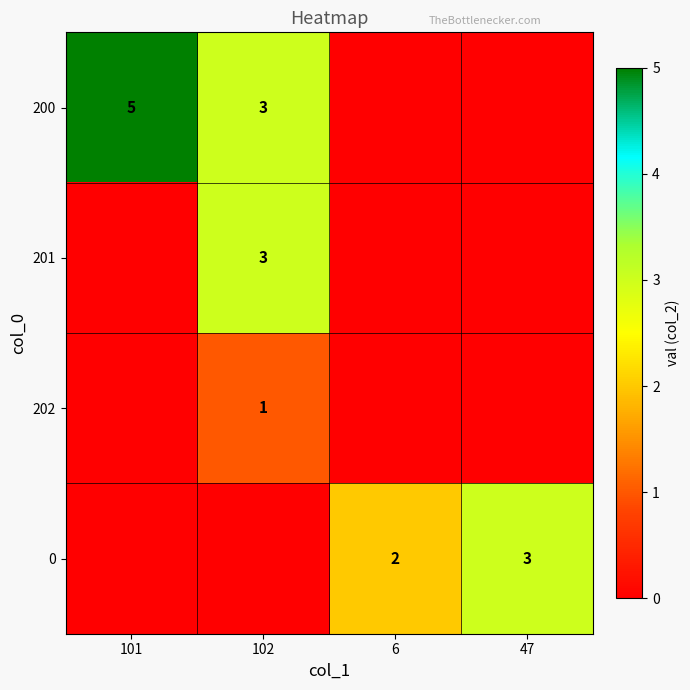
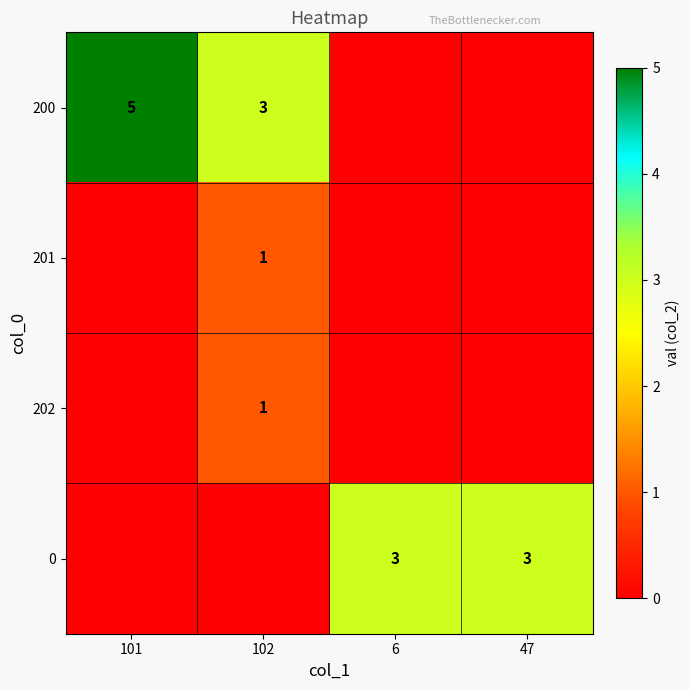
201, 102: 3 -> 1
0, 6: 2 -> 3
